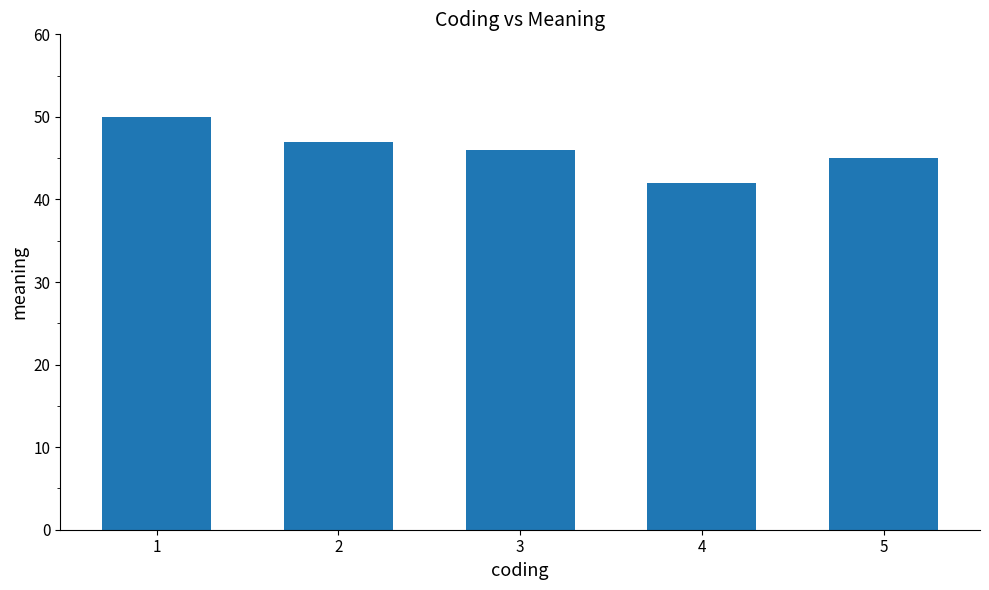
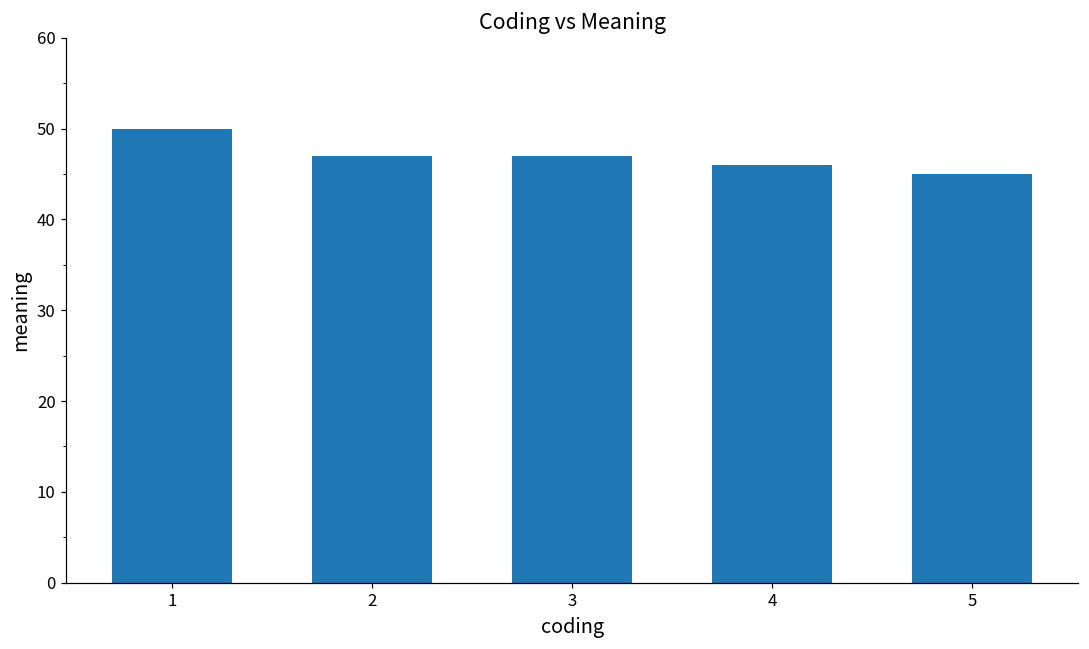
3: 46 -> 47
4: 42 -> 46
